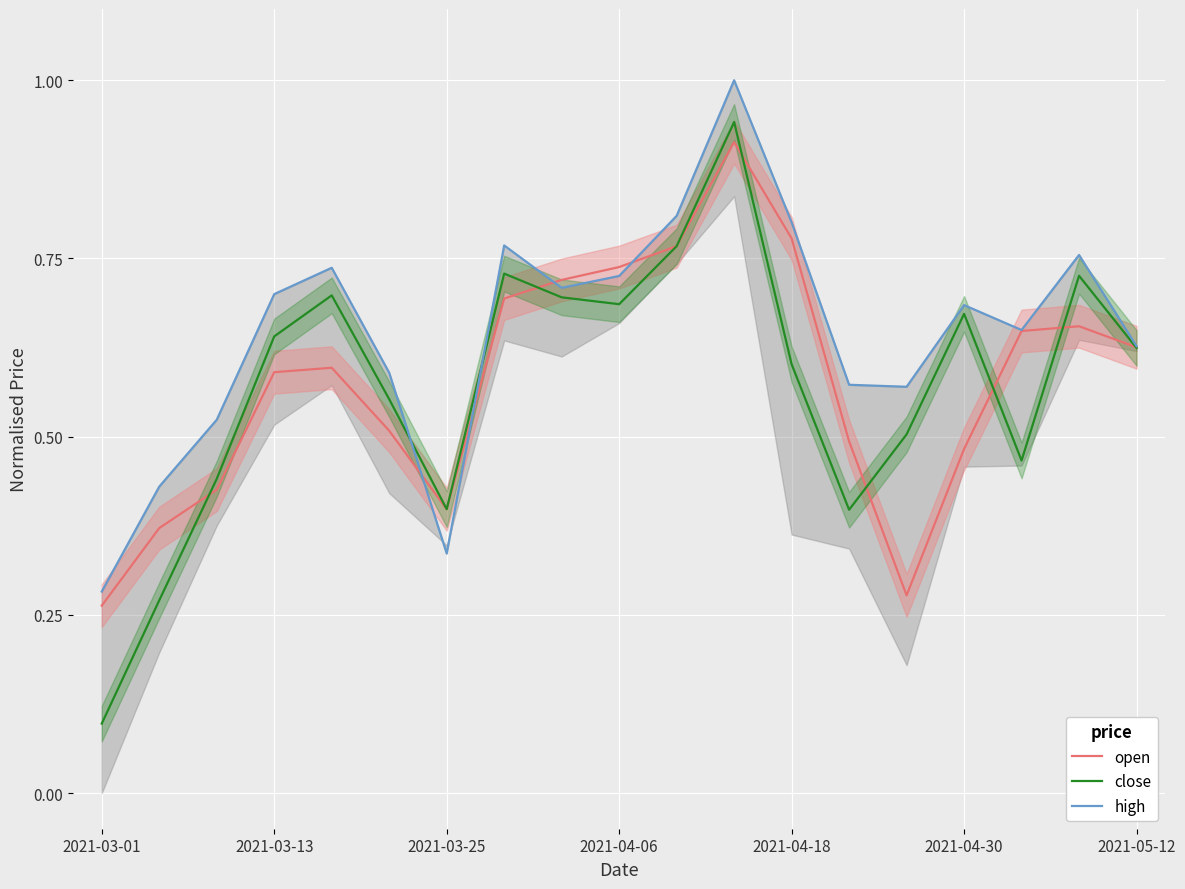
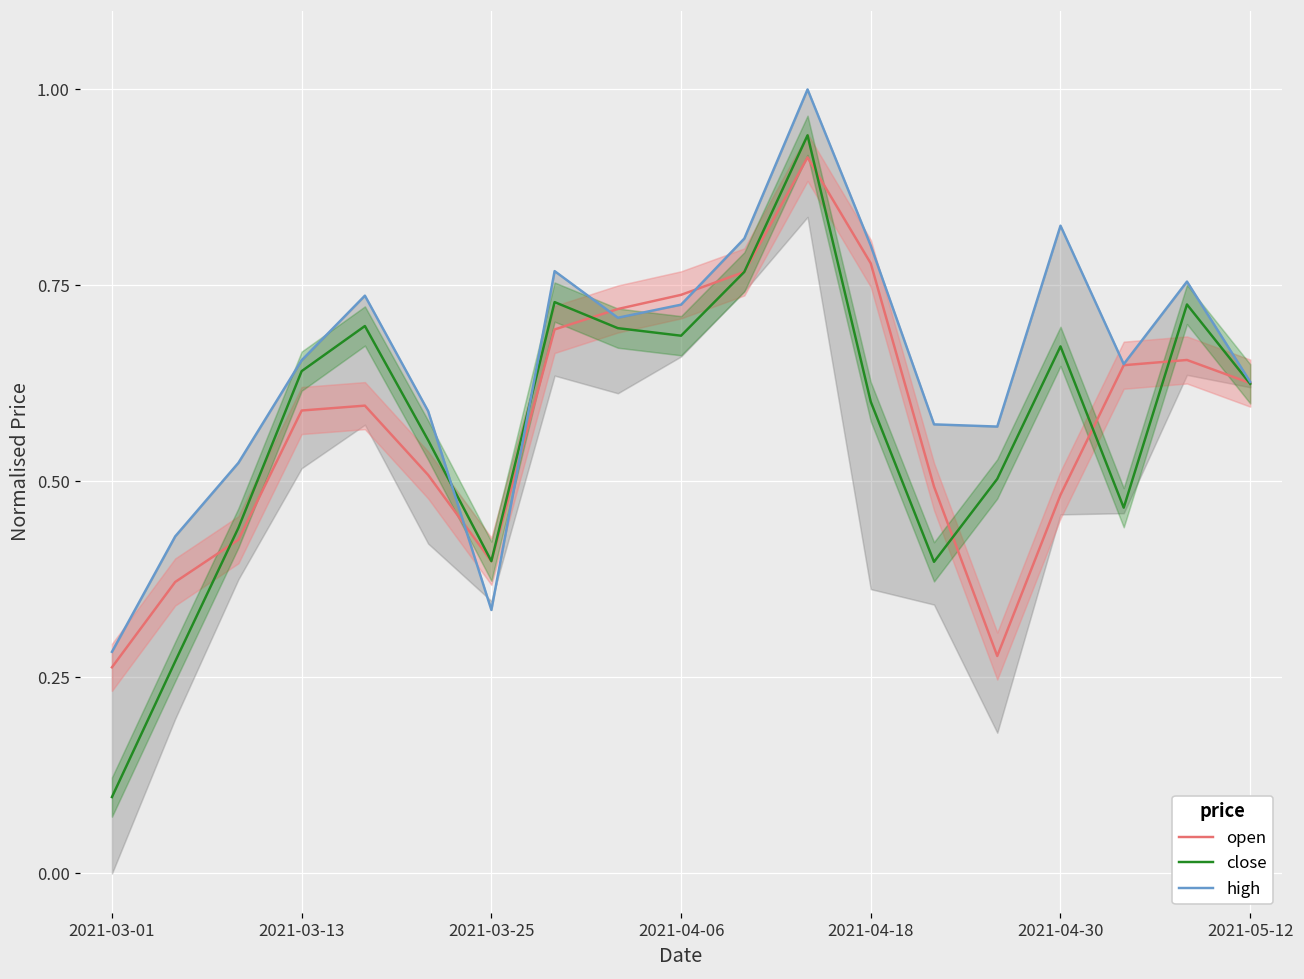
high, 2021-03-13: 0.70 -> 0.65
high, 2021-04-30: 0.68 -> 0.83
